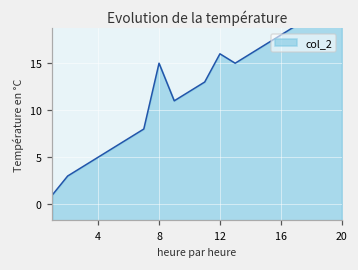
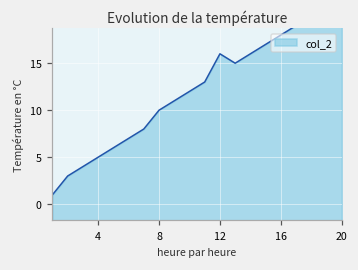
8: 15 -> 10
